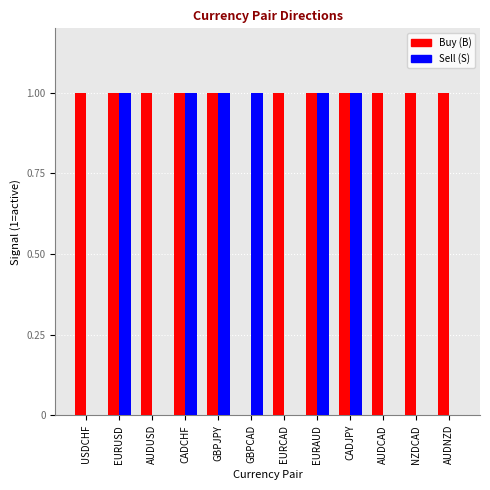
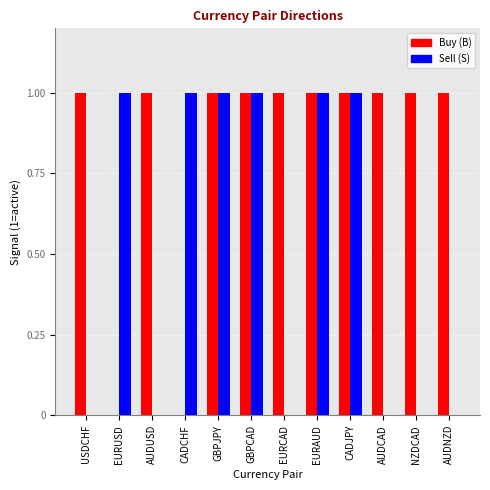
Buy (B), EURUSD: 1 -> 0
Buy (B), CADCHF: 1 -> 0
Buy (B), GBPCAD: 0 -> 1
